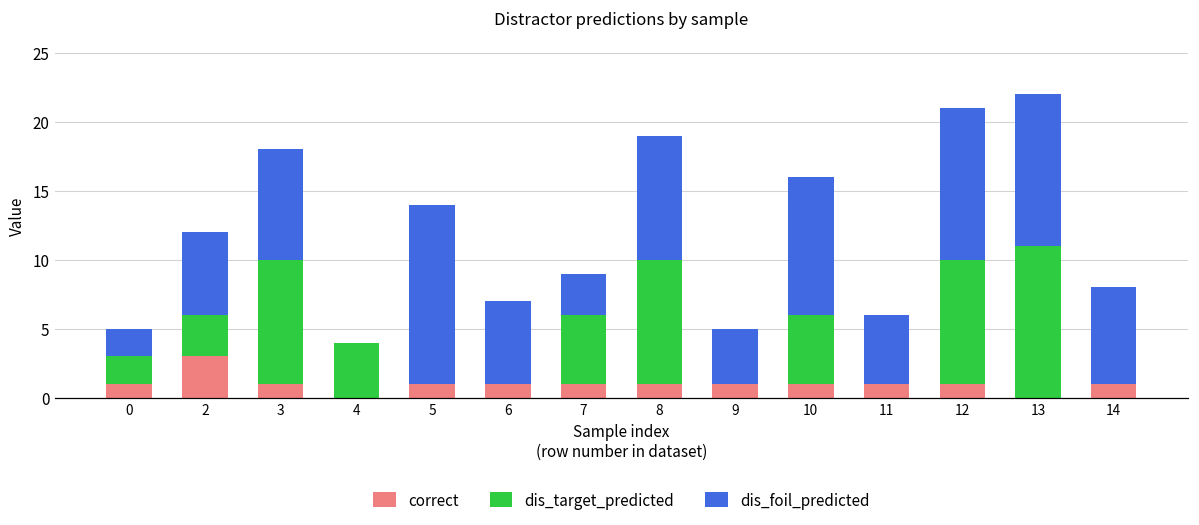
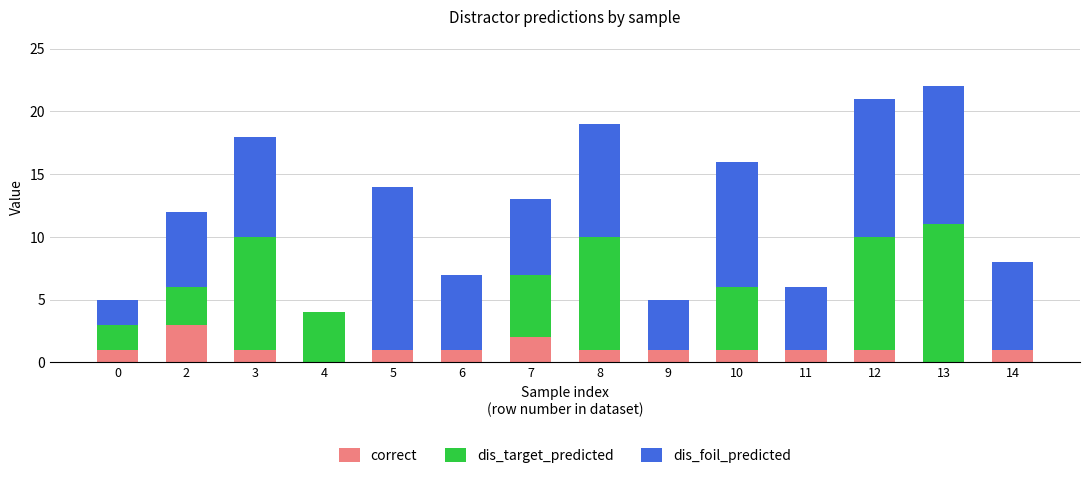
correct, 7: 1 -> 2
dis_foil_predicted, 7: 3 -> 6
